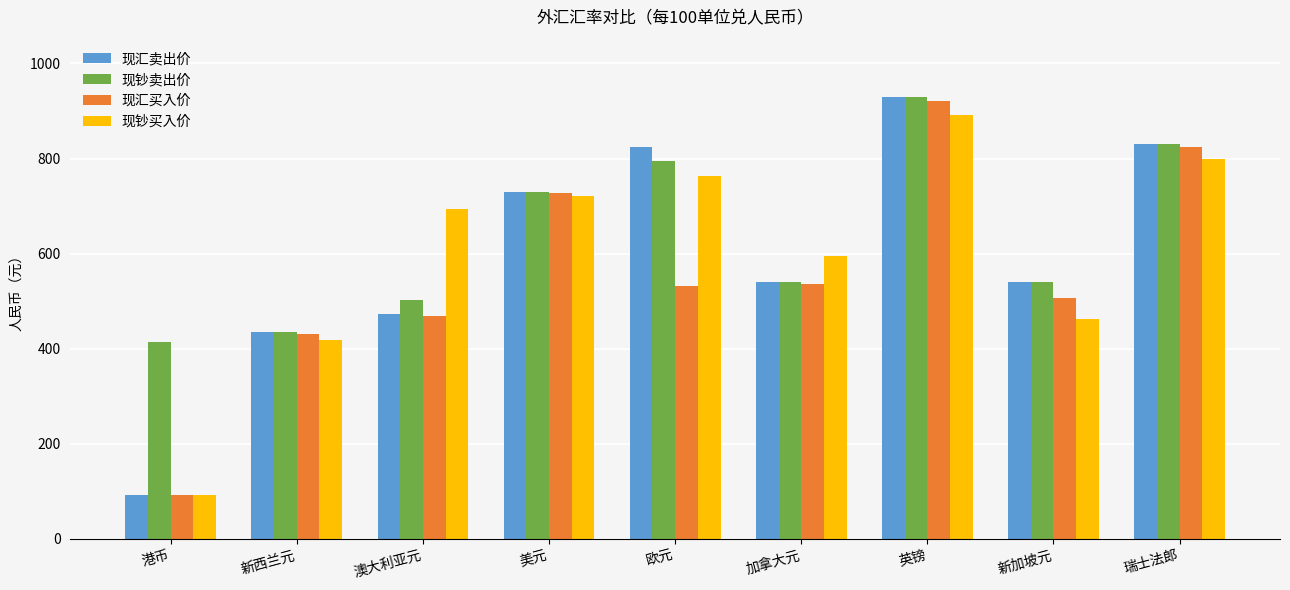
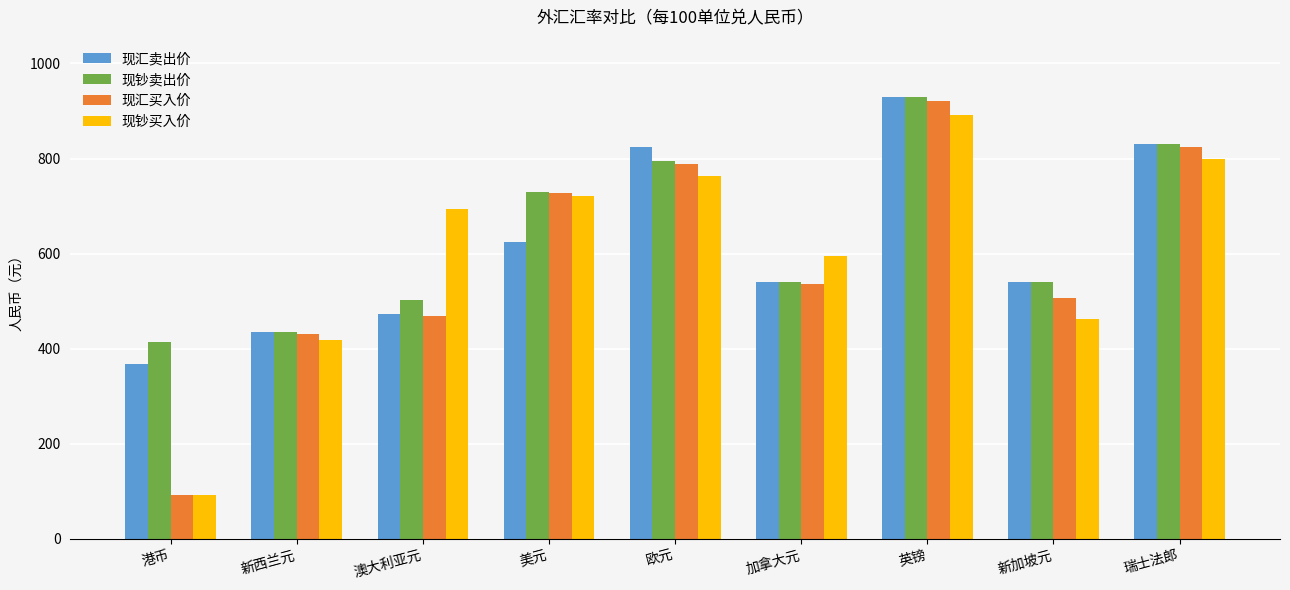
现汇卖出价, 港币: 90 -> 370
现汇卖出价, 美元: 730 -> 620
现汇买入价, 欧元: 530 -> 790
